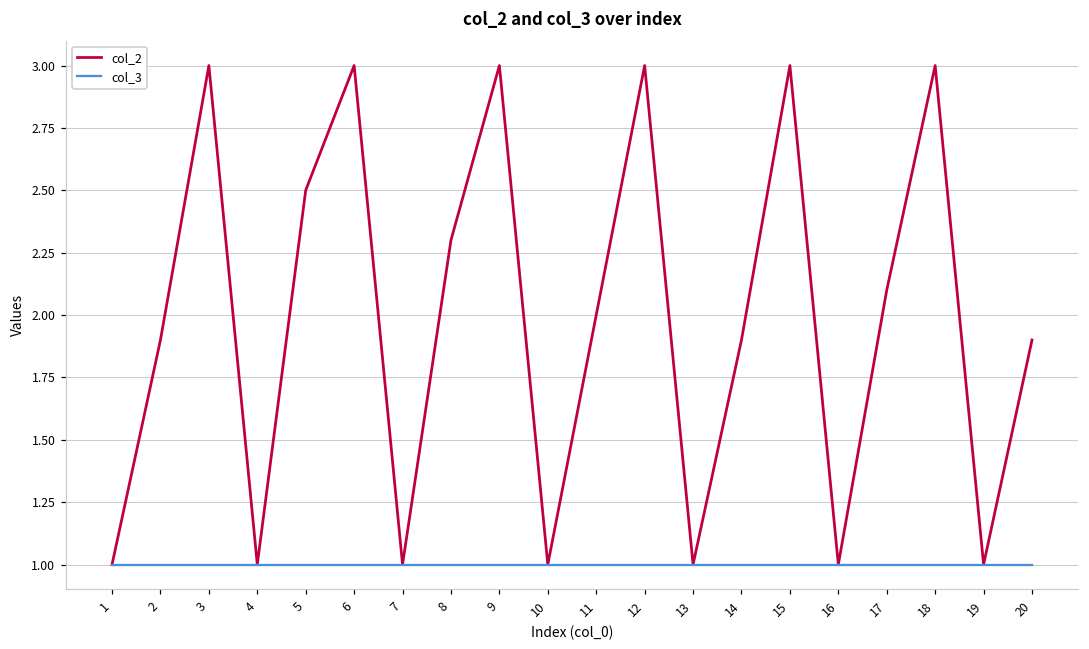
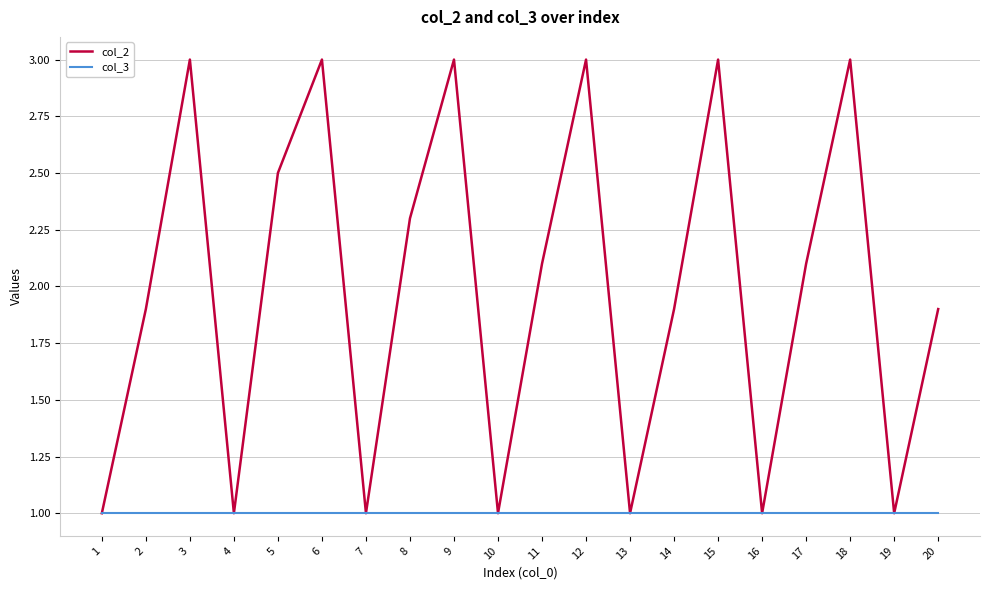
col_2, 11: 2.0 -> 2.1
